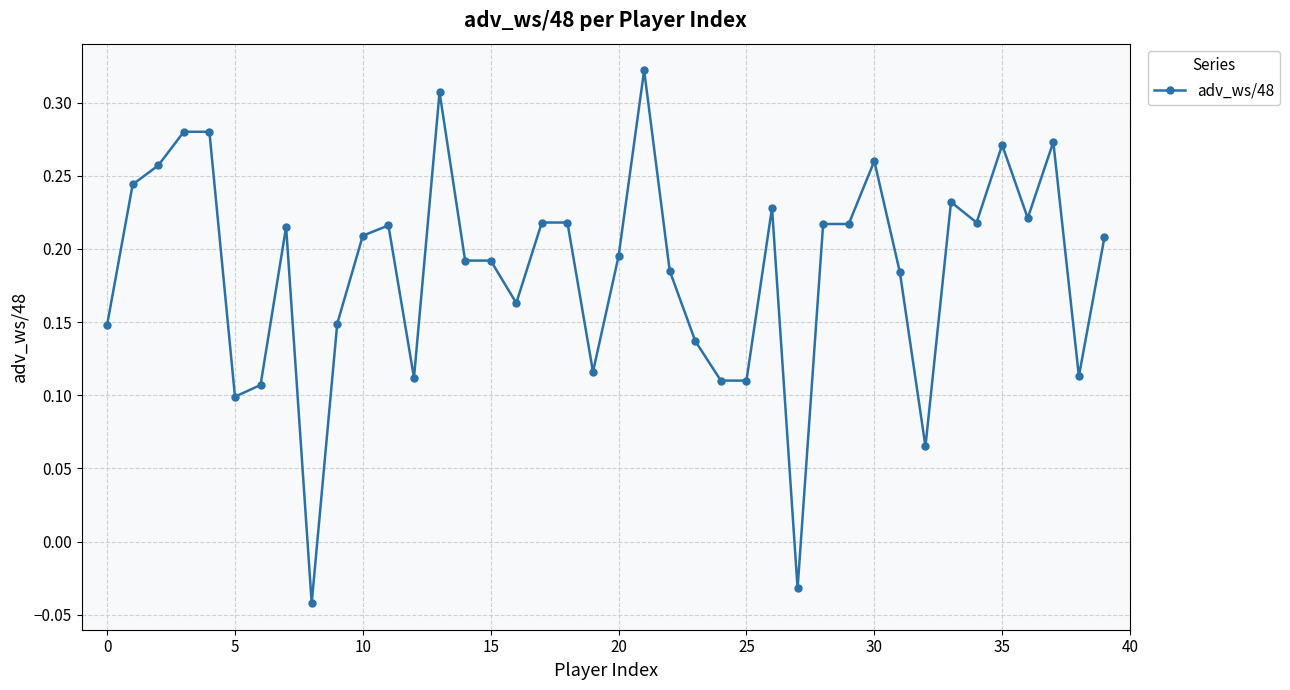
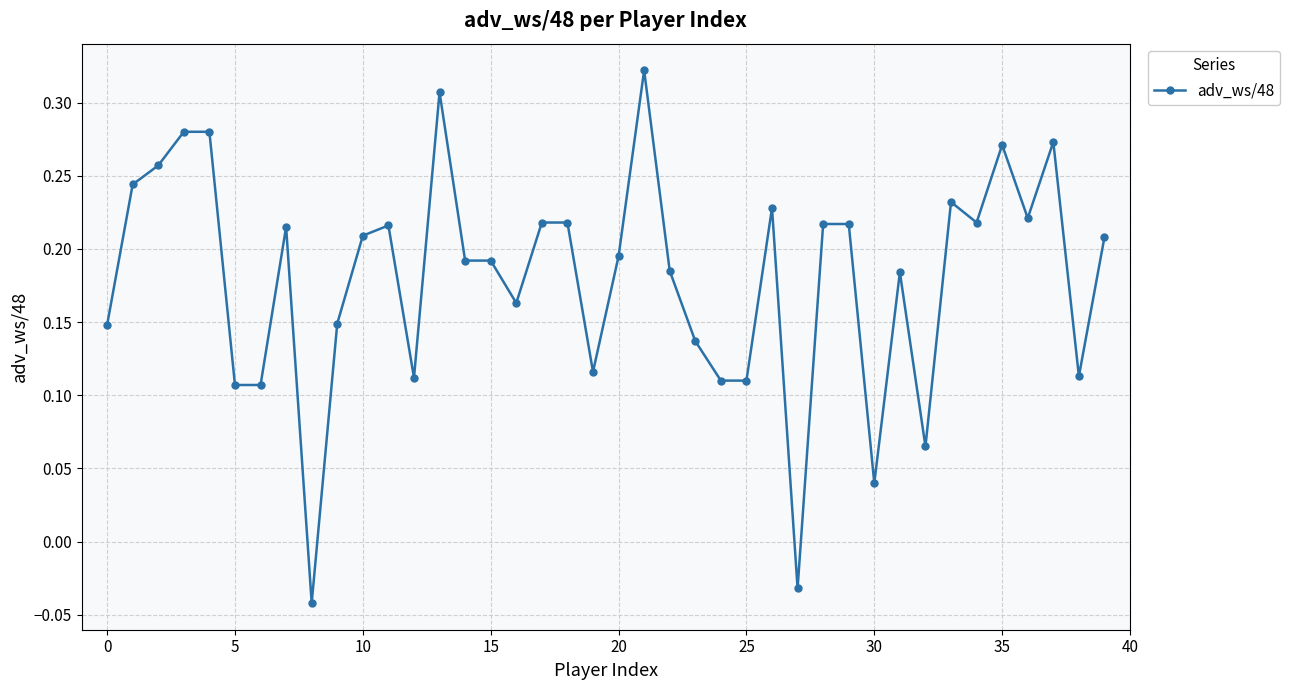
5: 0.099 -> 0.107
30: 0.26 -> 0.04
